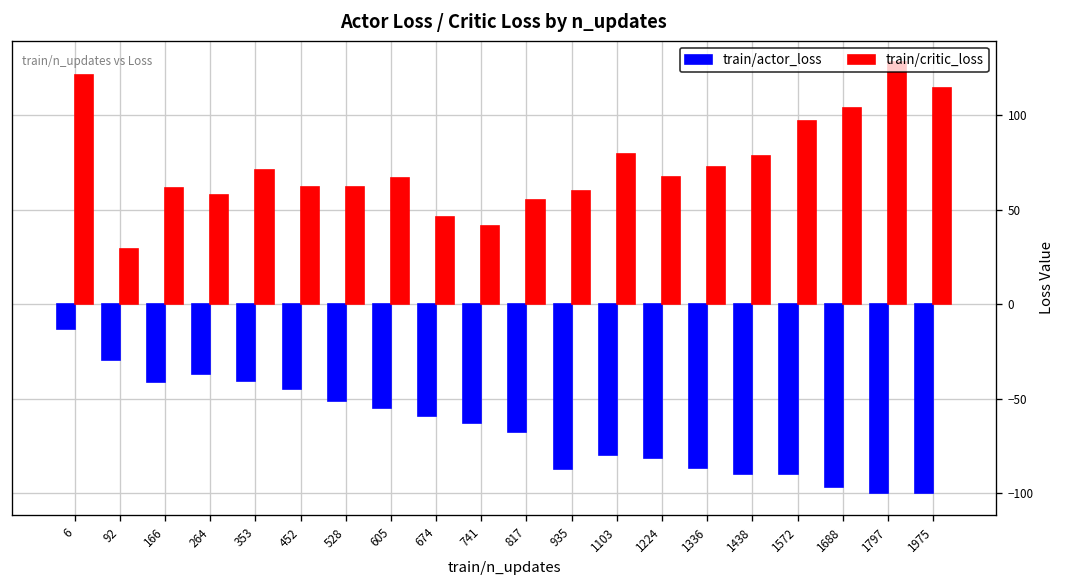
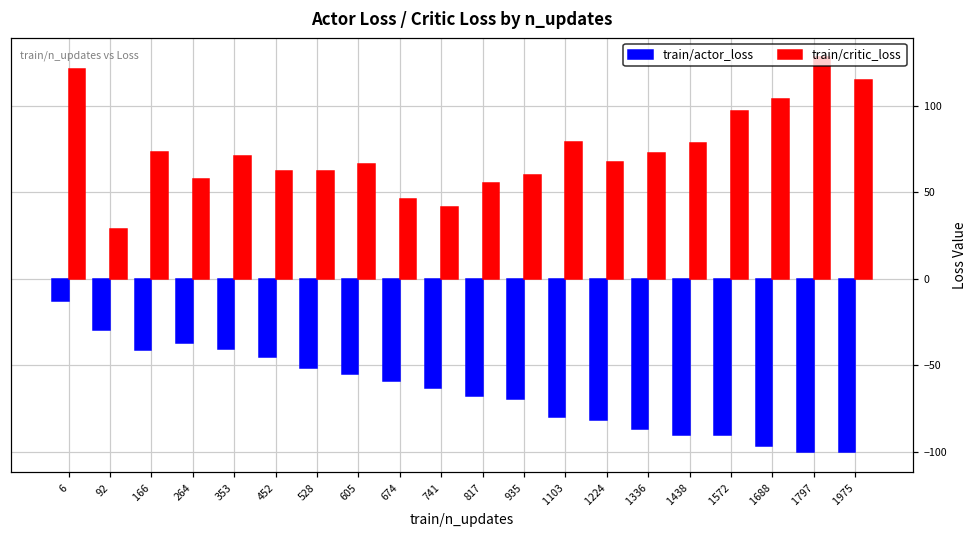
train/critic_loss, 166: 62 -> 73
train/actor_loss, 935: -87 -> -70
